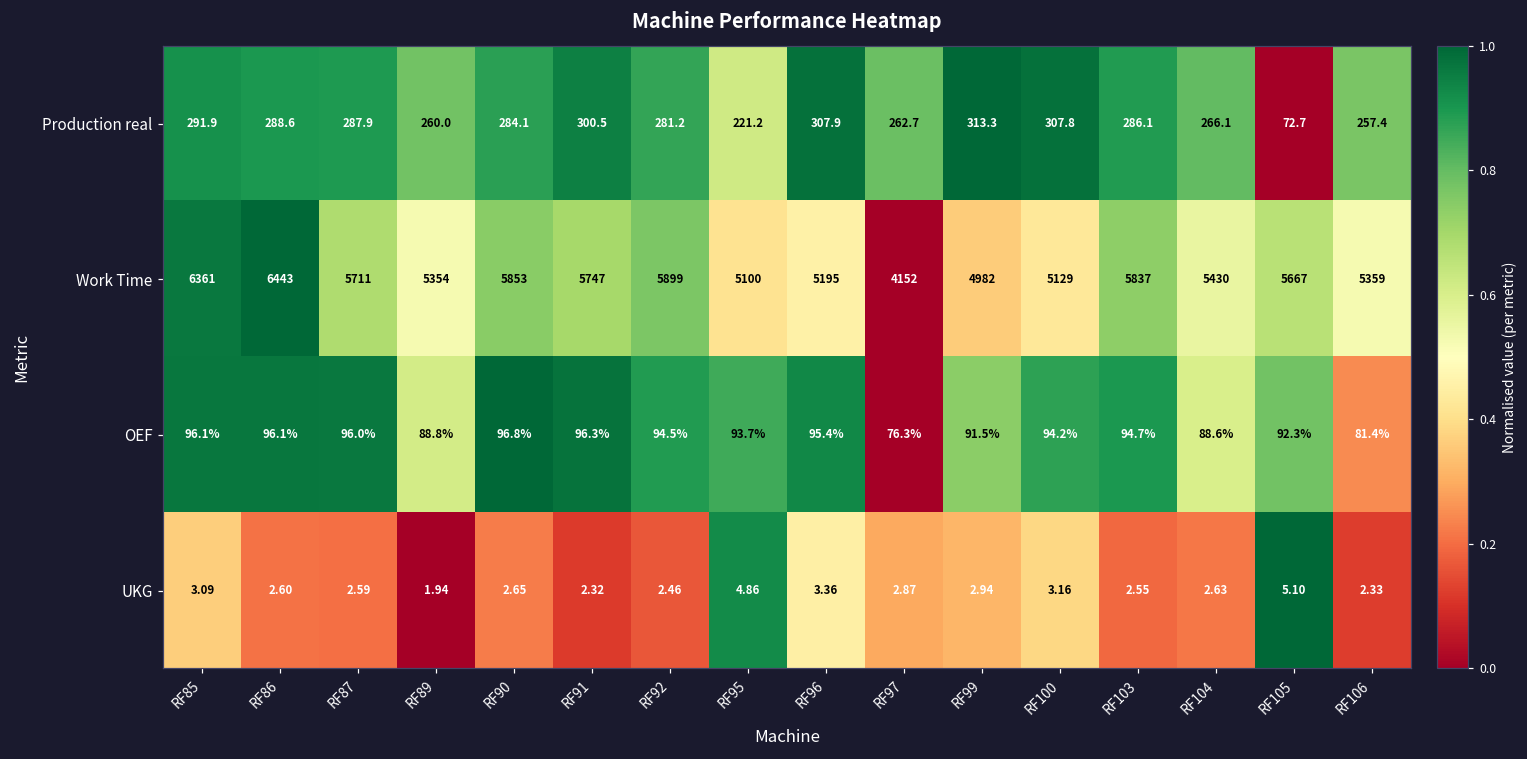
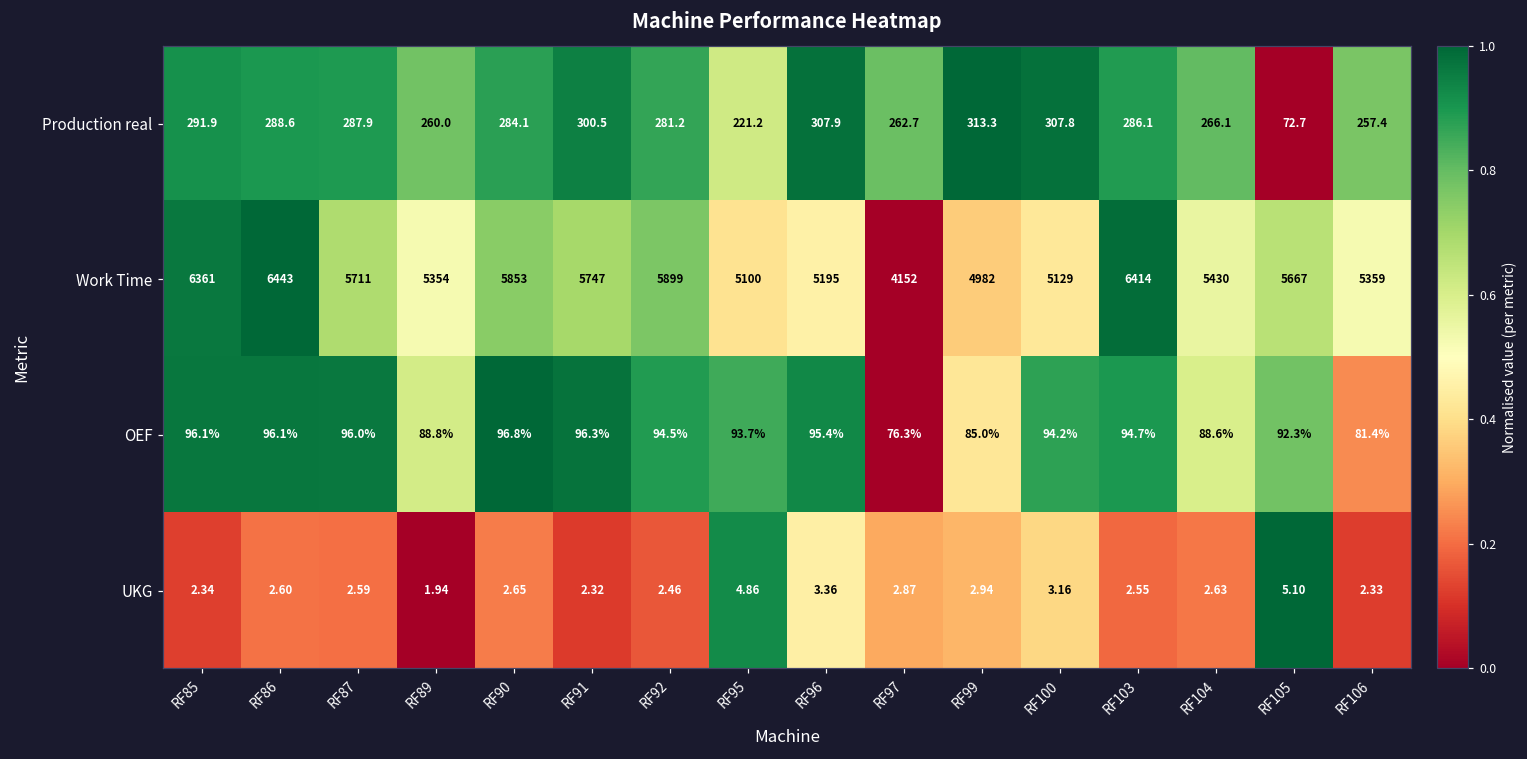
Work Time, RF103: 5837 -> 6414
OEF, RF99: 91.5% -> 85.0%
UKG, RF85: 3.09 -> 2.34
